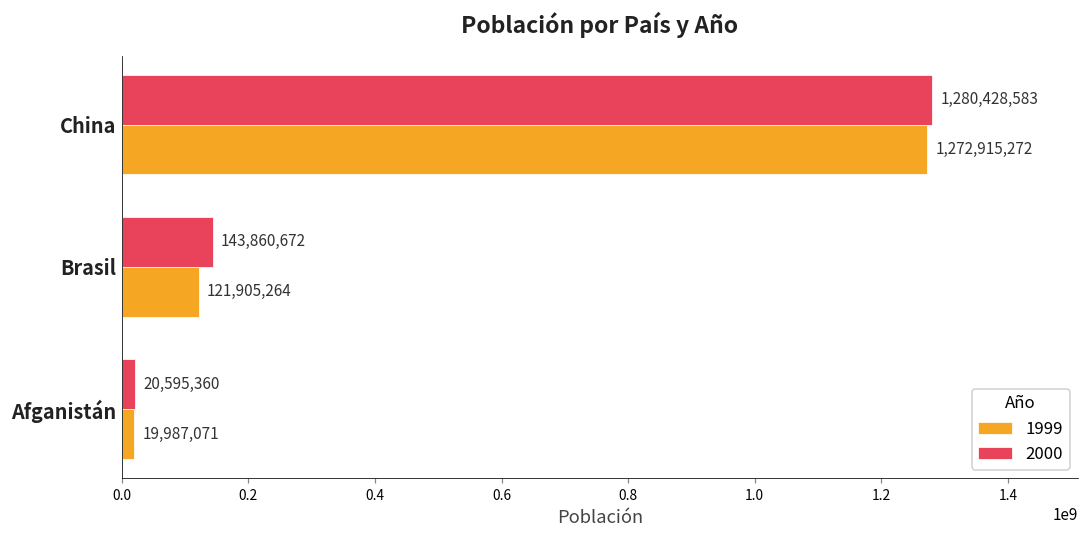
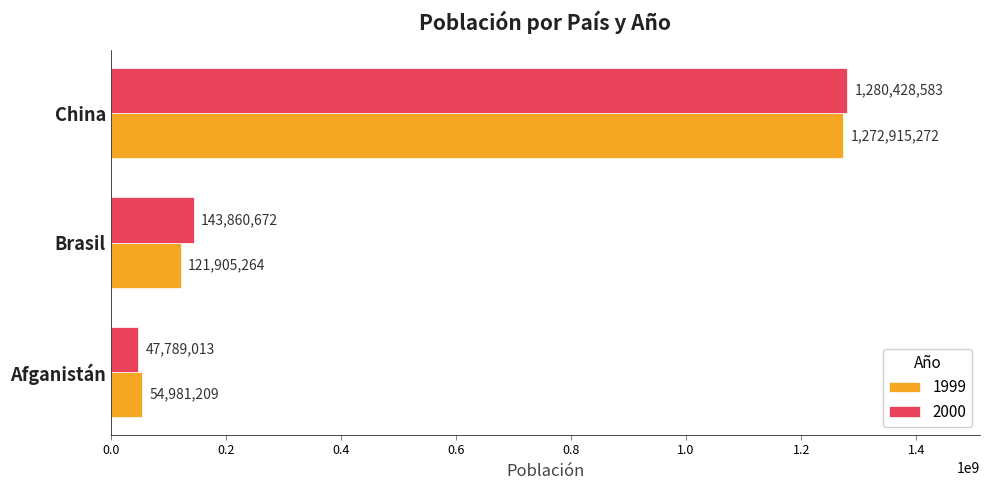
2000, Afganistán: 20,595,360 -> 47,789,013
1999, Afganistán: 19,987,071 -> 54,981,209
